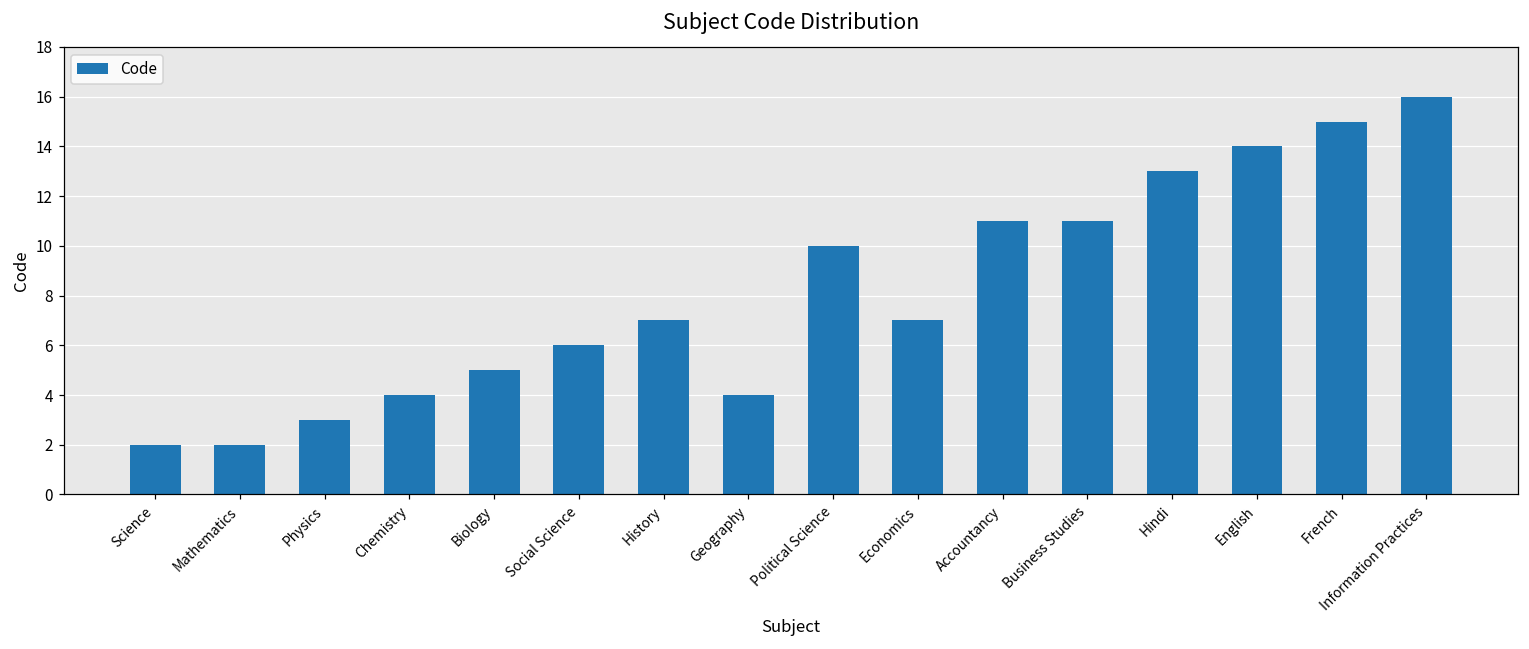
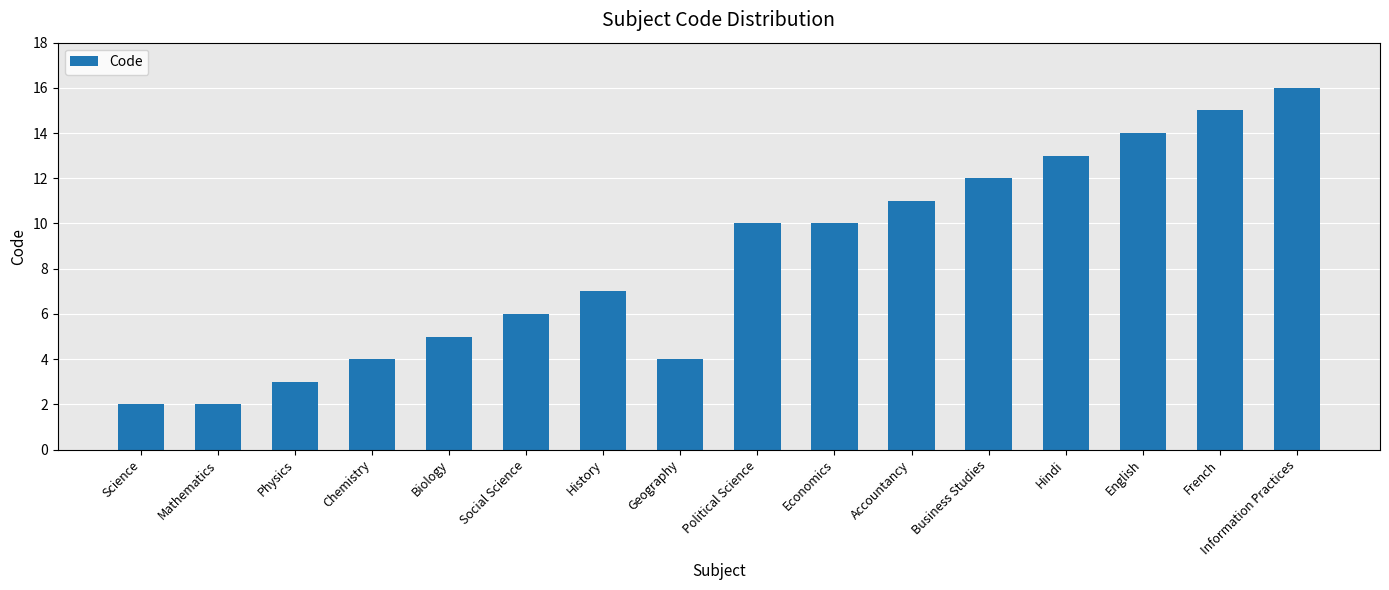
Economics: 7 -> 10
Business Studies: 11 -> 12
